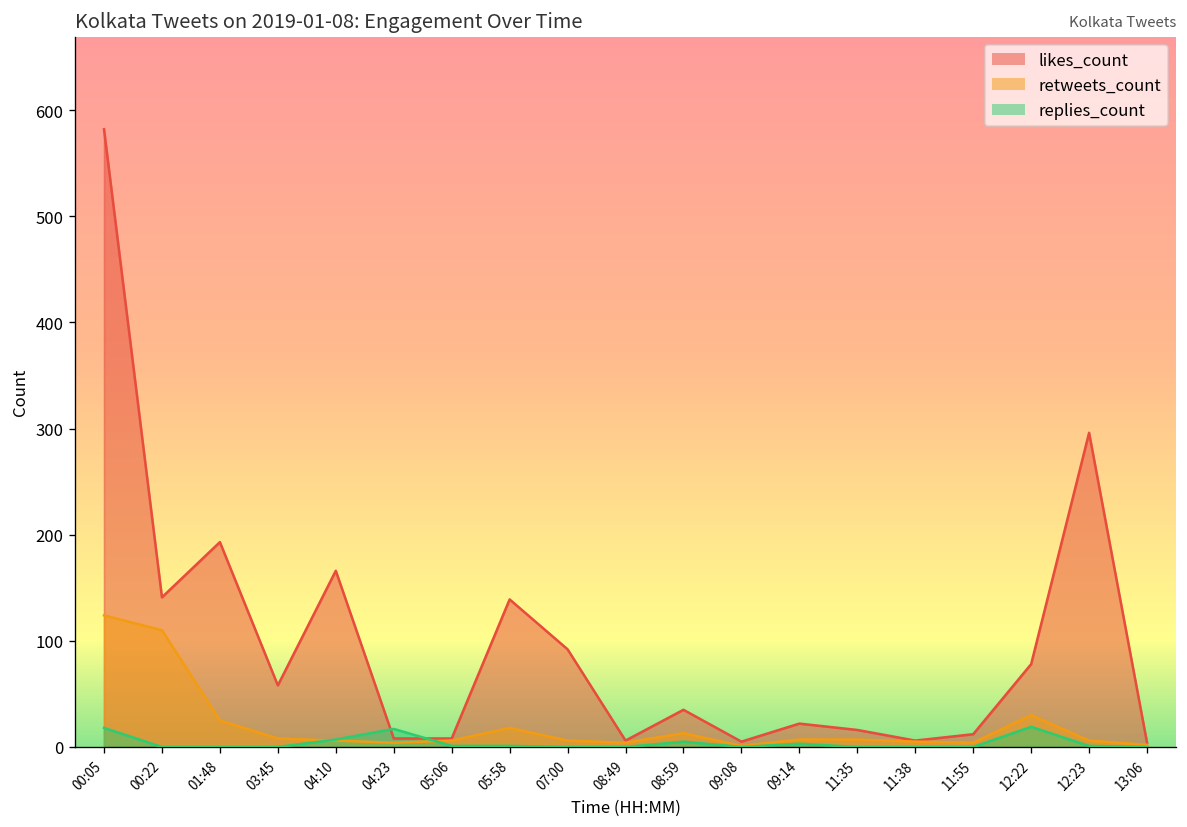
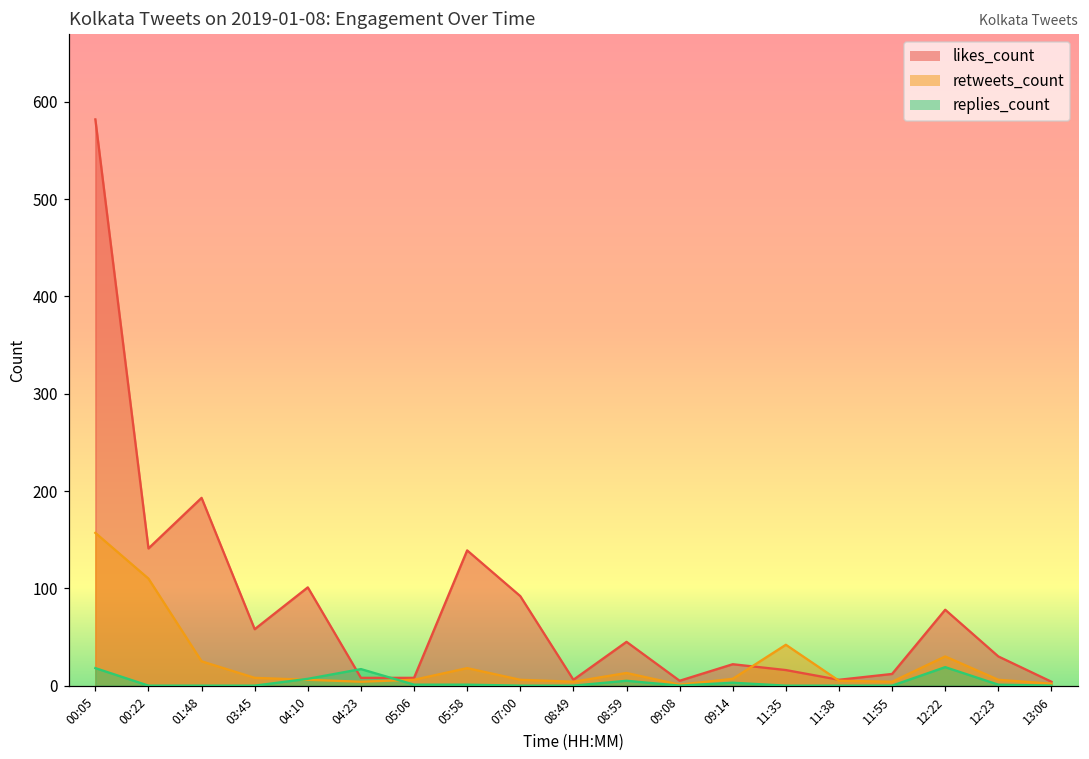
retweets_count, 00:05: 120 -> 160
likes_count, 04:10: 170 -> 100
likes_count, 08:59: 40 -> 50
retweets_count, 11:35: 10 -> 40
likes_count, 12:23: 300 -> 30
